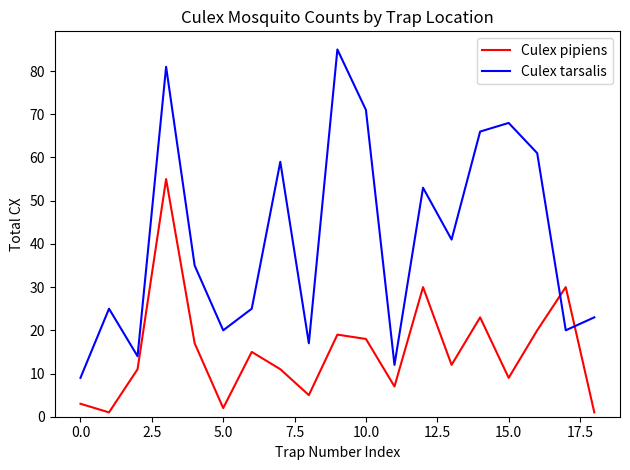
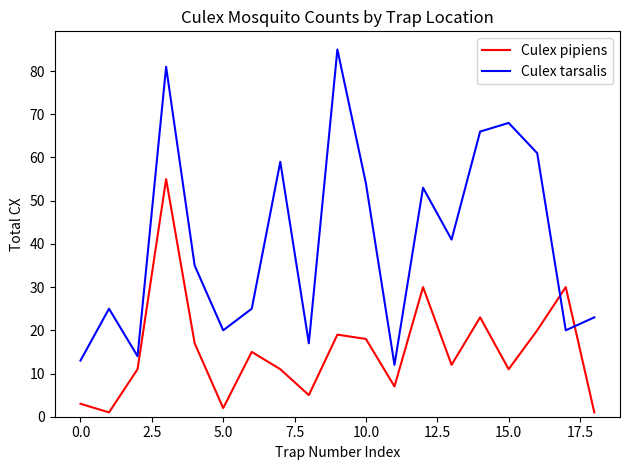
Culex tarsalis, 0.0: 9 -> 13
Culex tarsalis, 10.0: 71 -> 54
Culex pipiens, 15.0: 9 -> 11
